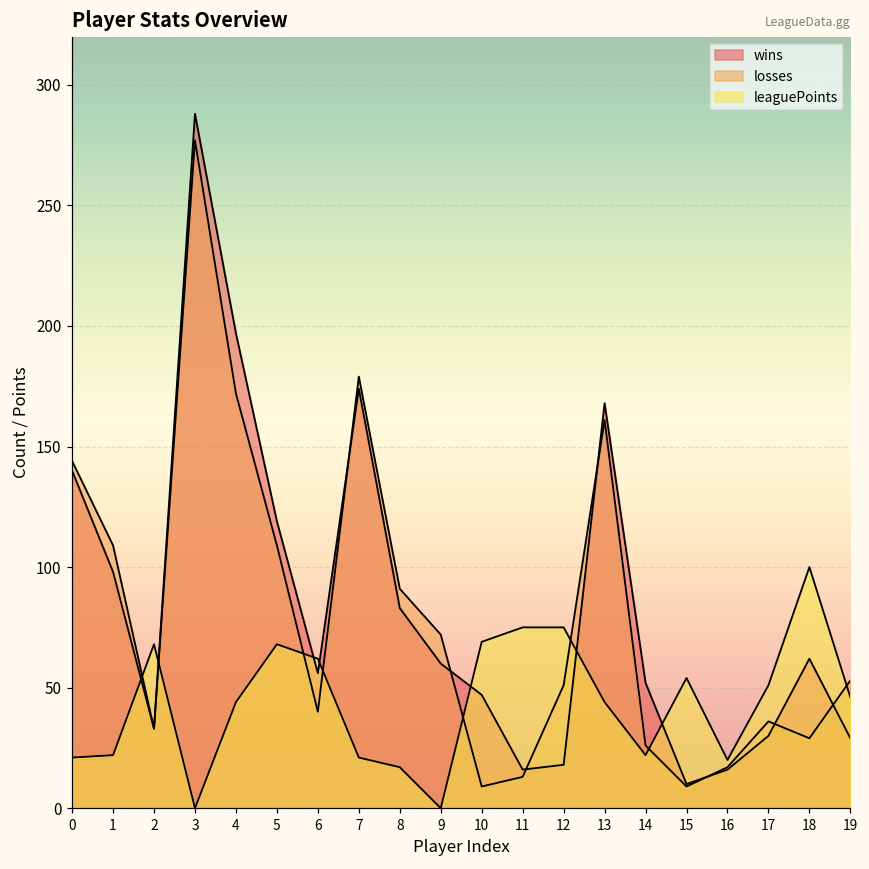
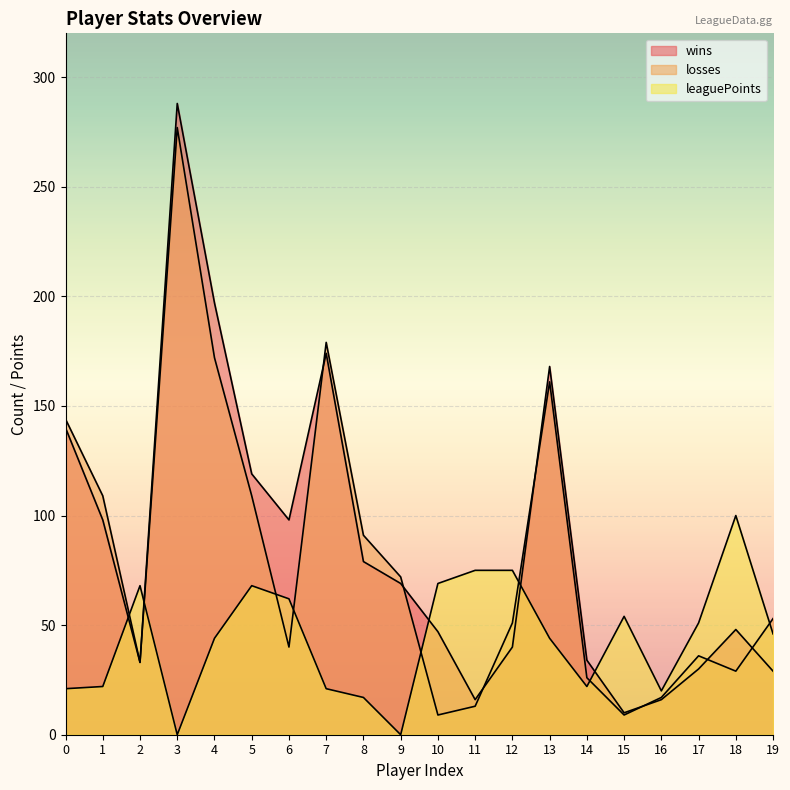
wins, 6: 56 -> 98
wins, 8: 83 -> 79
wins, 9: 60 -> 69
wins, 12: 18 -> 40
wins, 14: 52 -> 34
wins, 18: 62 -> 48
